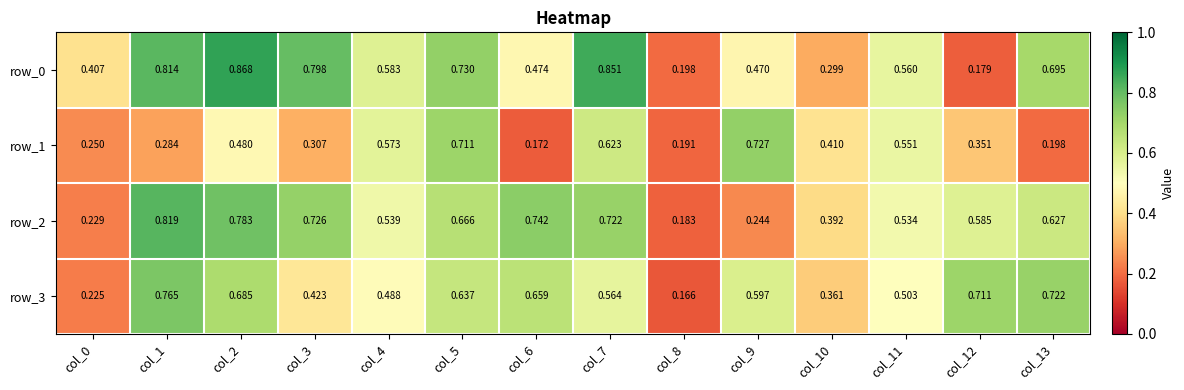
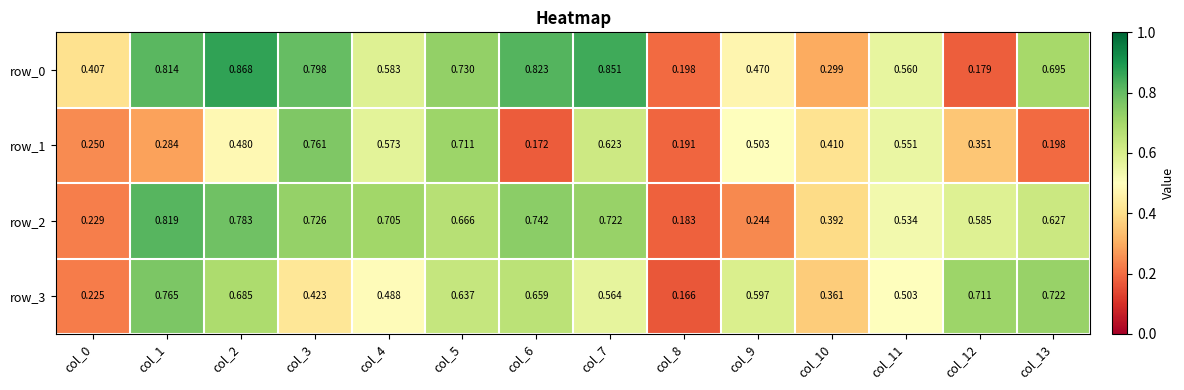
row_0, col_6: 0.474 -> 0.823
row_1, col_3: 0.307 -> 0.761
row_1, col_9: 0.727 -> 0.503
row_2, col_4: 0.539 -> 0.705
